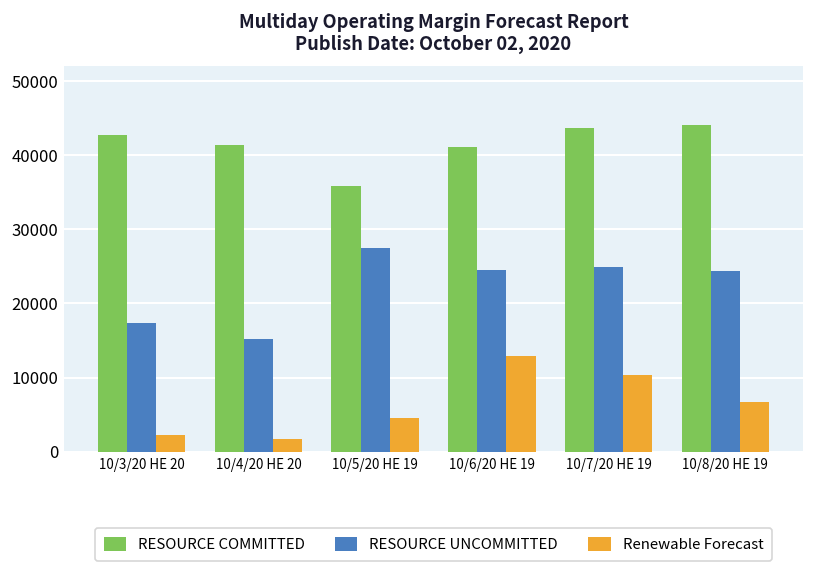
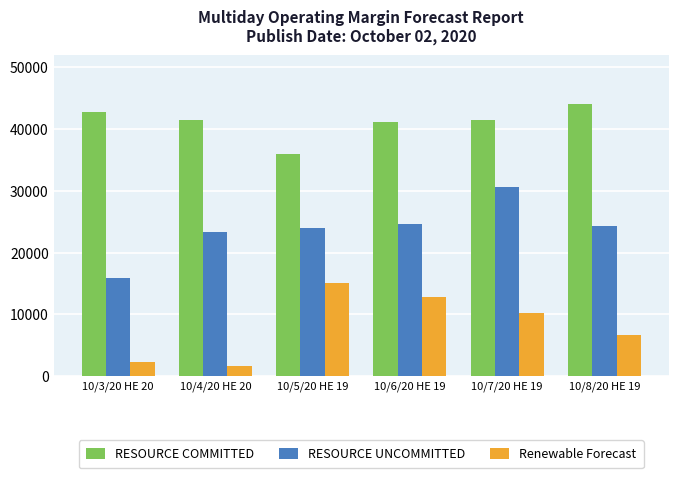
RESOURCE UNCOMMITTED, 10/3/20 HE 20: 17000 -> 16000
RESOURCE UNCOMMITTED, 10/4/20 HE 20: 15000 -> 23000
RESOURCE UNCOMMITTED, 10/5/20 HE 19: 28000 -> 24000
Renewable Forecast, 10/5/20 HE 19: 4000 -> 15000
RESOURCE COMMITTED, 10/7/20 HE 19: 44000 -> 42000
RESOURCE UNCOMMITTED, 10/7/20 HE 19: 25000 -> 31000
